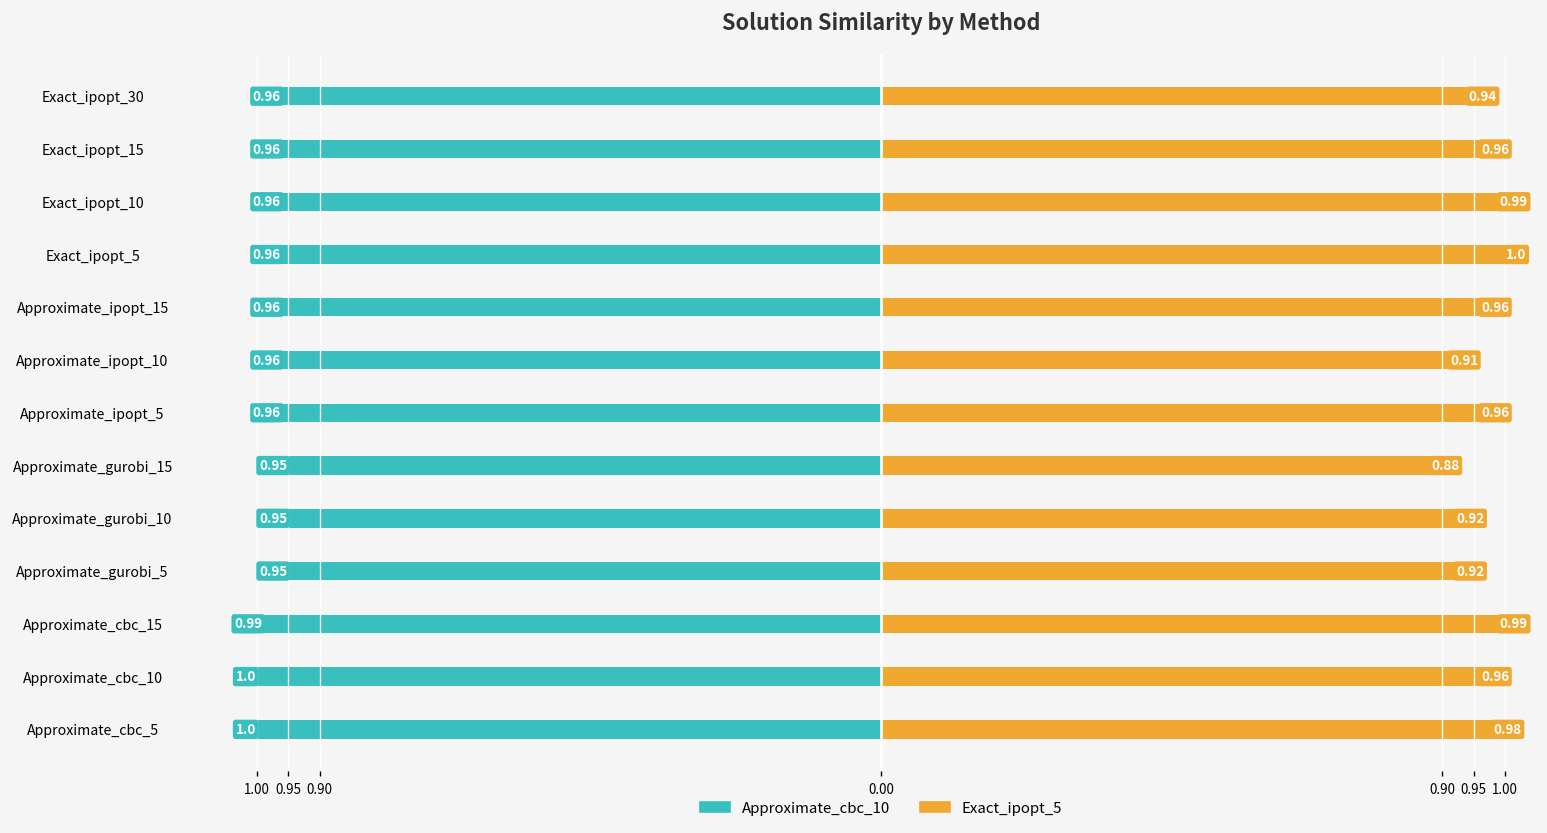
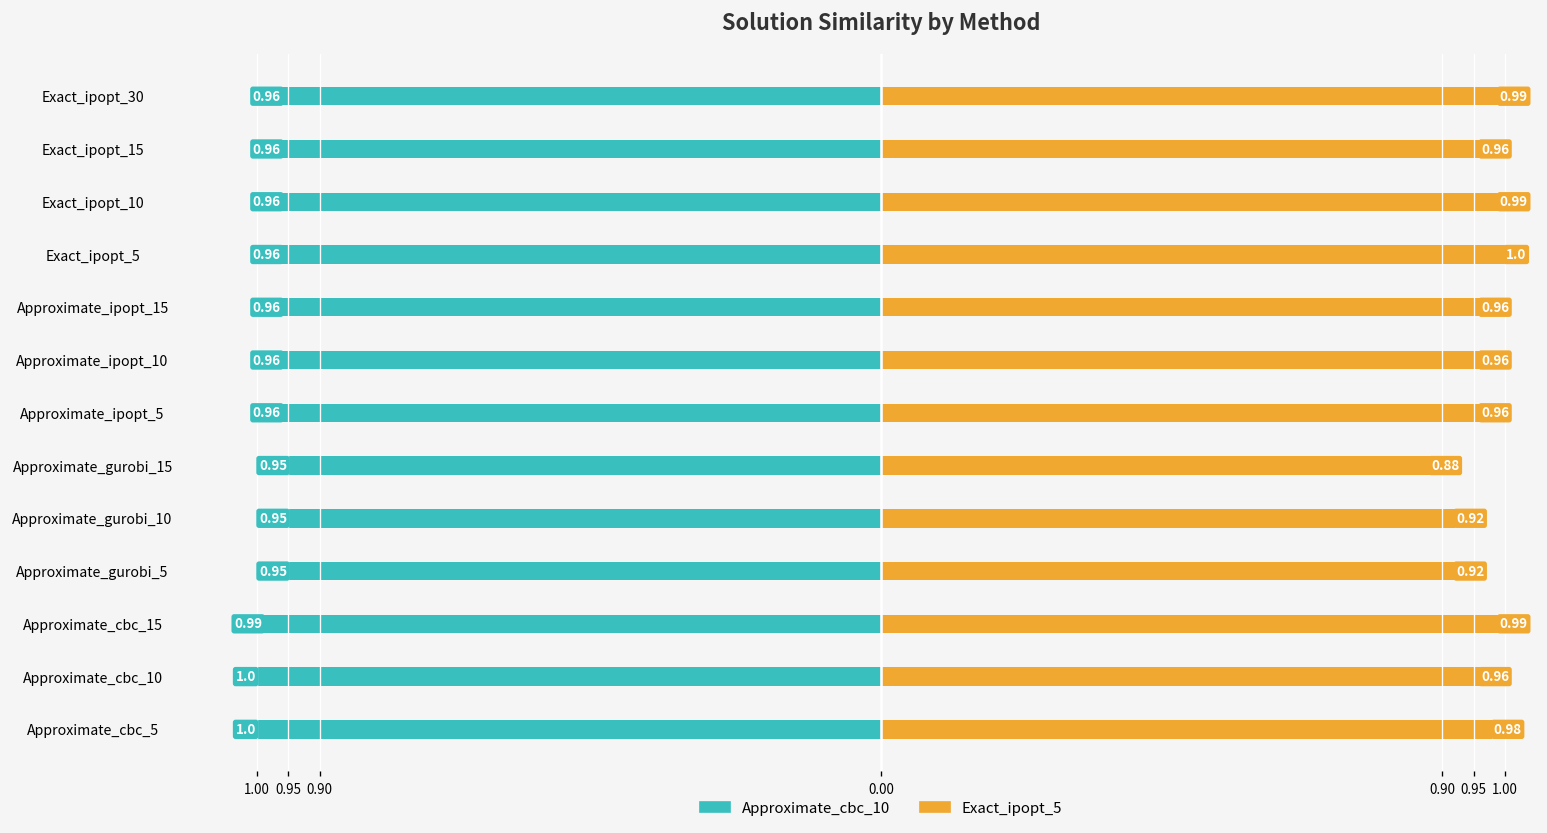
Exact_ipopt_5, Exact_ipopt_30: 0.94 -> 0.99
Exact_ipopt_5, Approximate_ipopt_10: 0.91 -> 0.96
